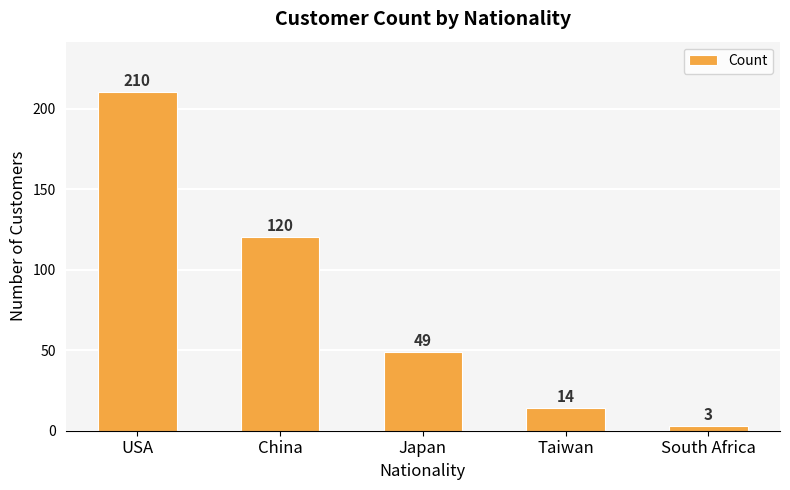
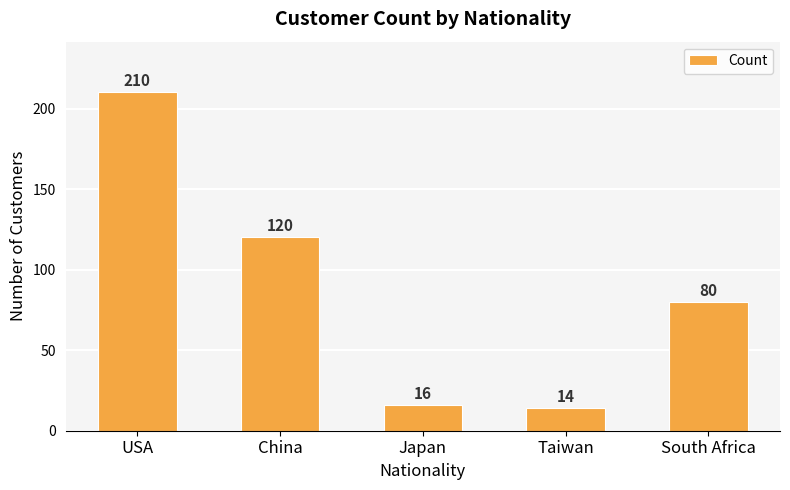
Japan: 49 -> 16
South Africa: 3 -> 80
